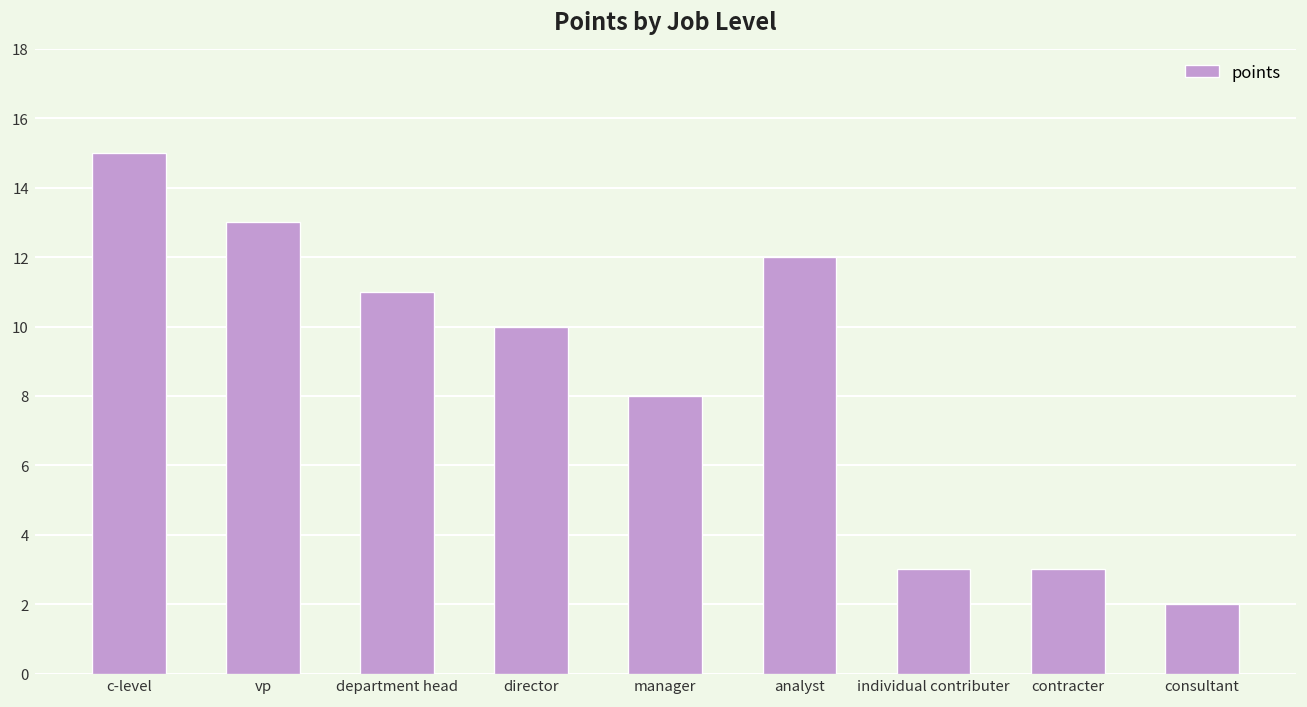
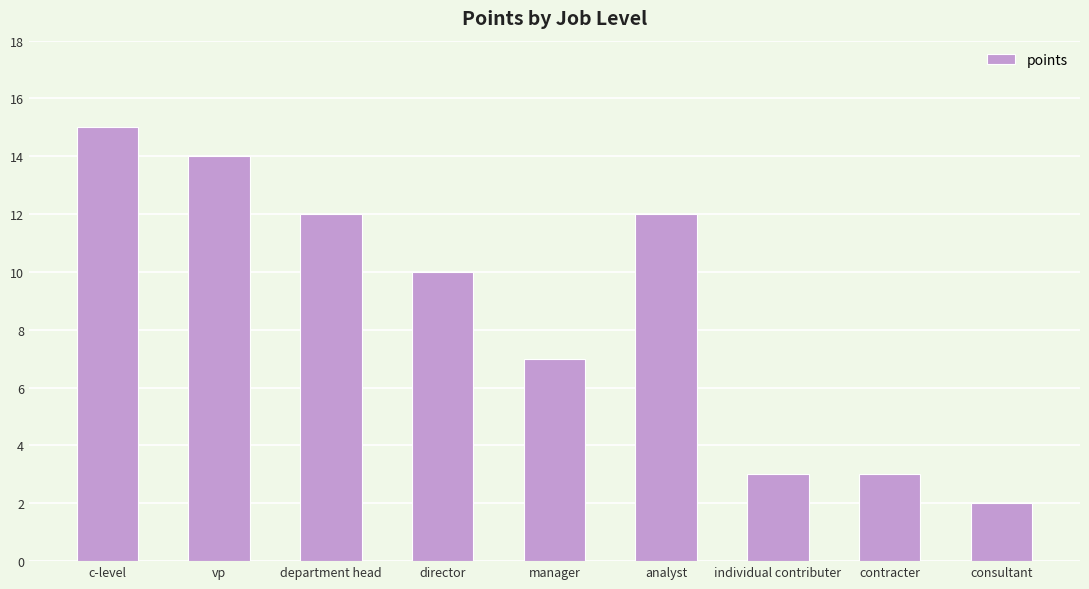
vp: 13 -> 14
department head: 11 -> 12
manager: 8 -> 7
